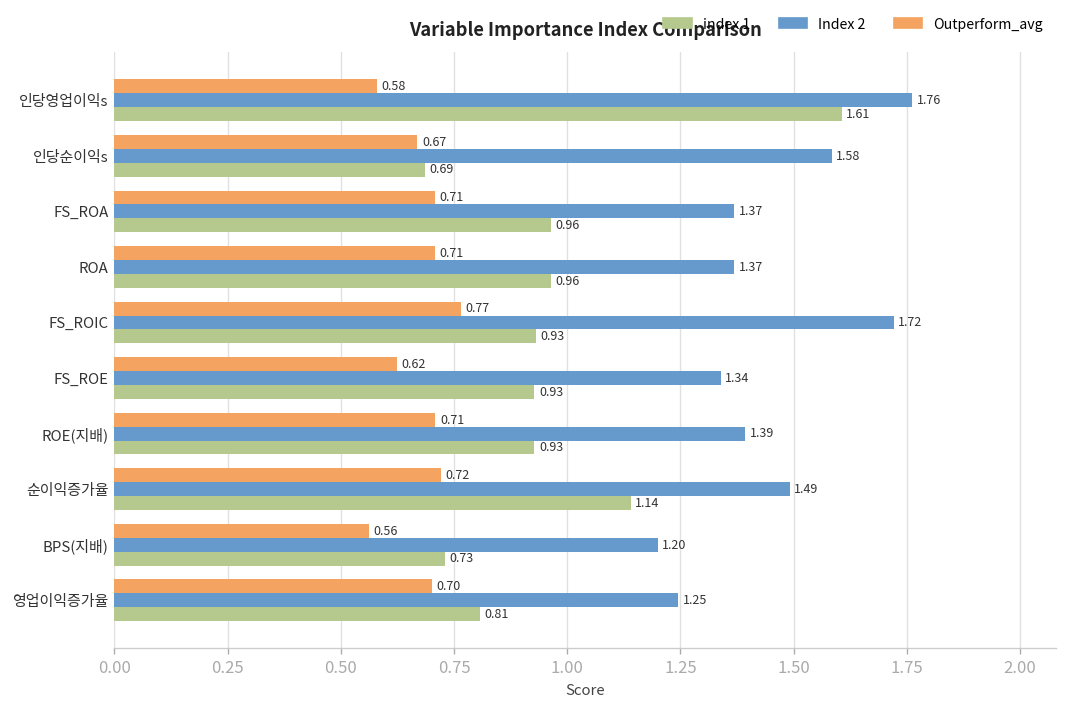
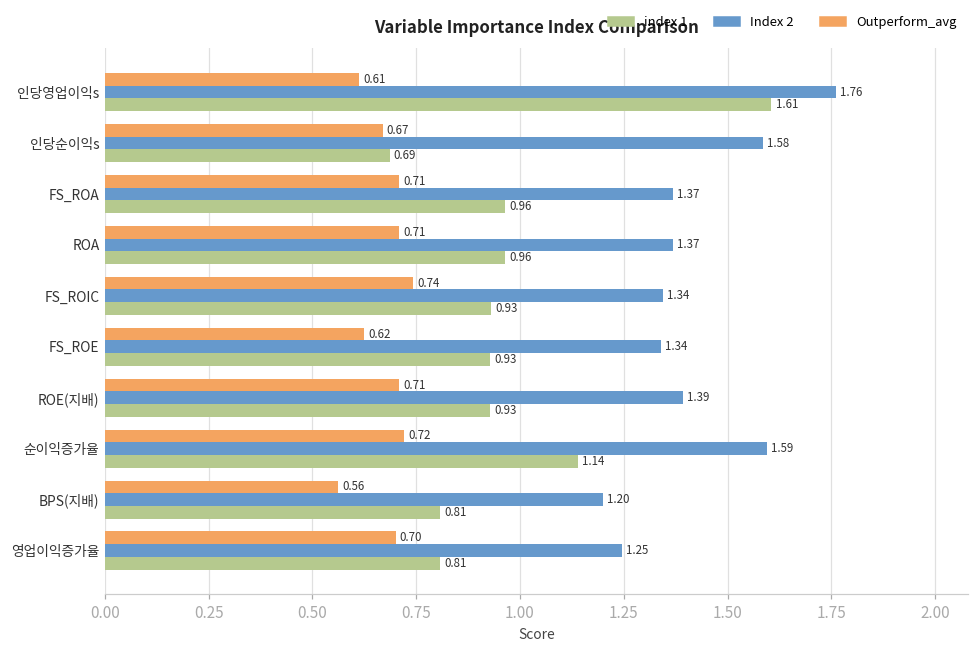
Outperform_avg, 인당영업이익s: 0.58 -> 0.61
Outperform_avg, FS_ROIC: 0.77 -> 0.74
Index 2, FS_ROIC: 1.72 -> 1.34
Index 2, 순이익증가율: 1.49 -> 1.59
index 1, BPS(지배): 0.73 -> 0.81
